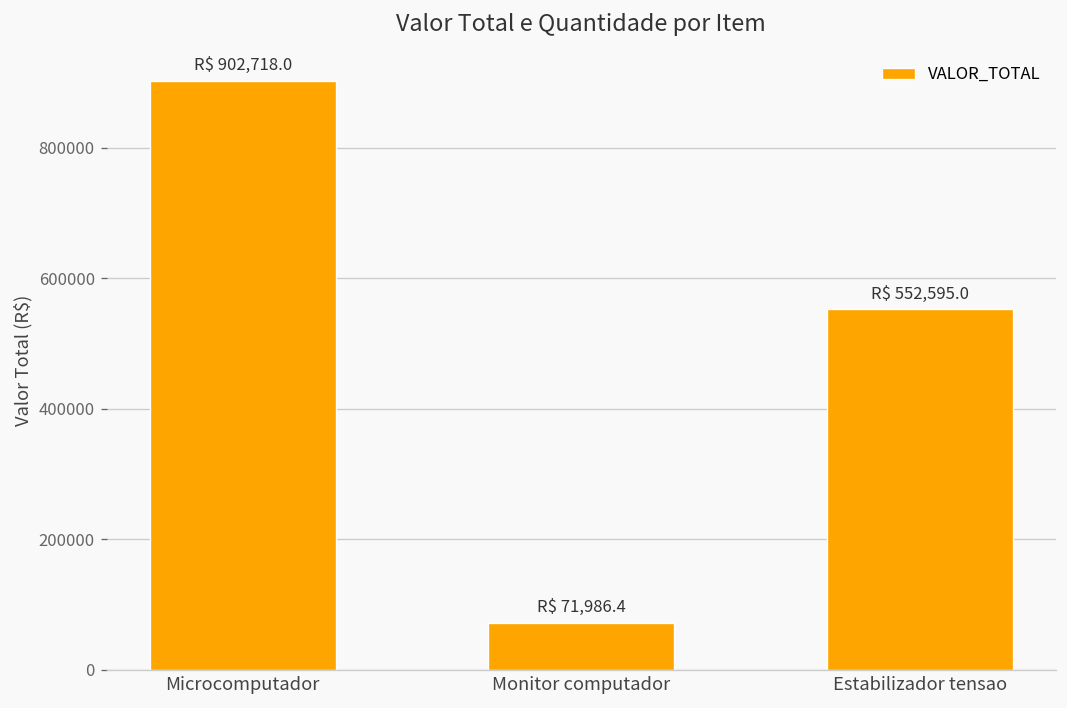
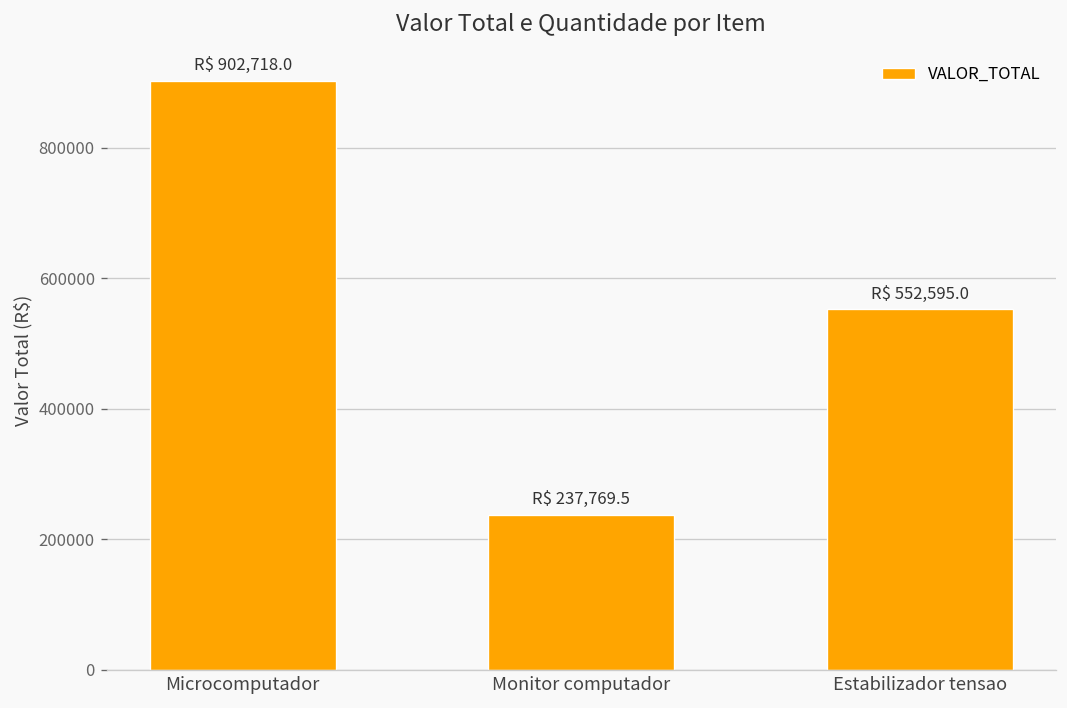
Monitor computador: 71,986.4 -> 237,769.5
